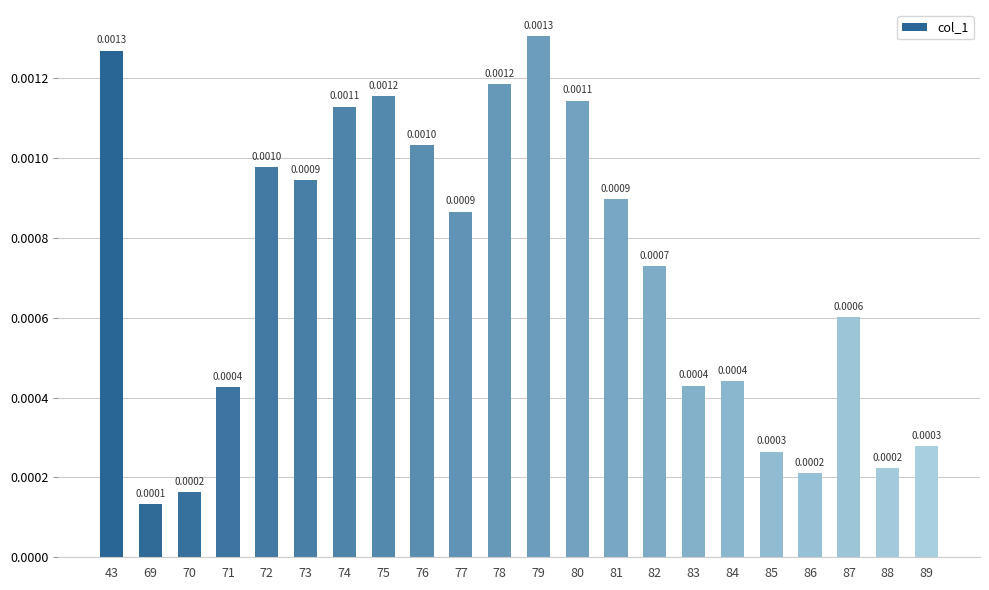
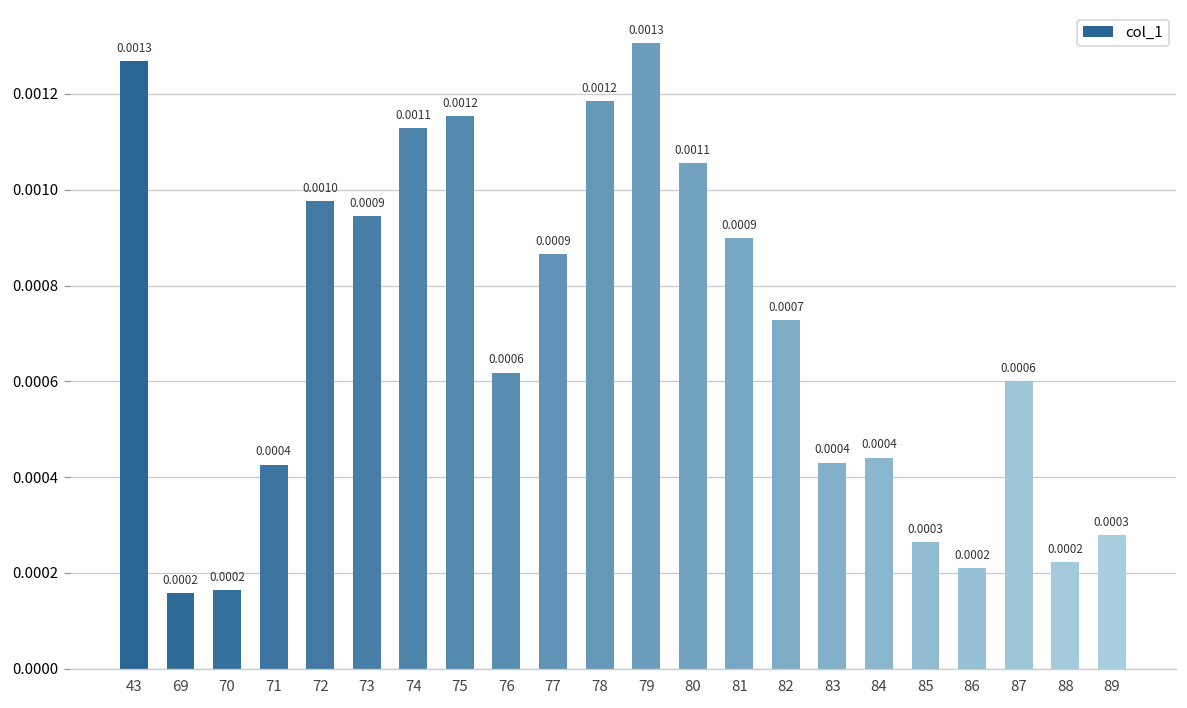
69: 0.0001 -> 0.0002
76: 0.0010 -> 0.0006
80: 0.00114 -> 0.00106
